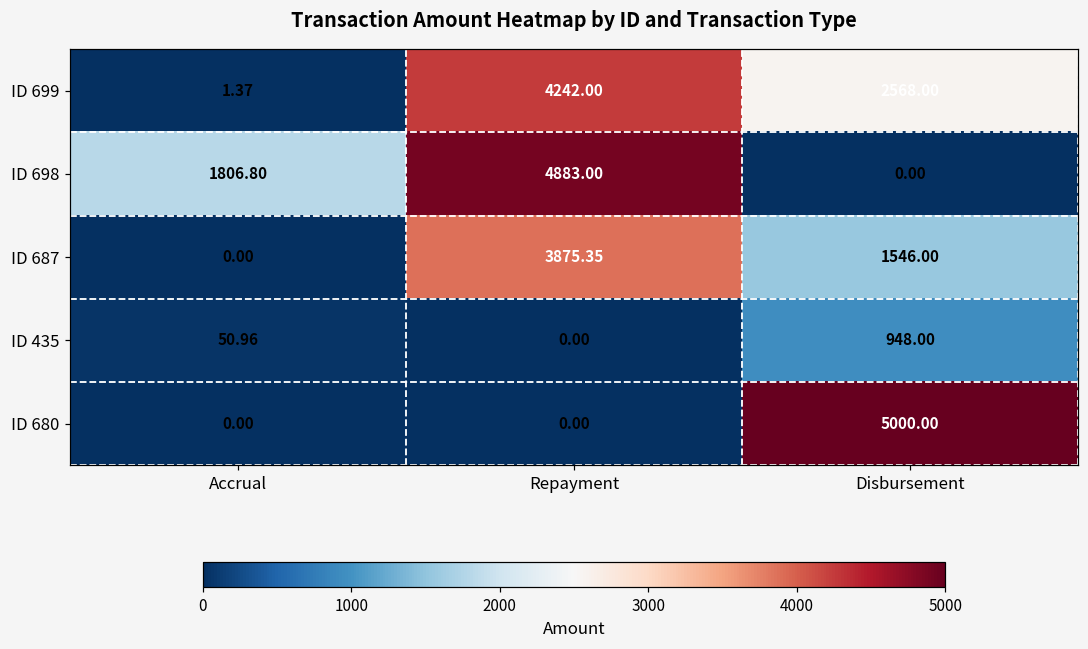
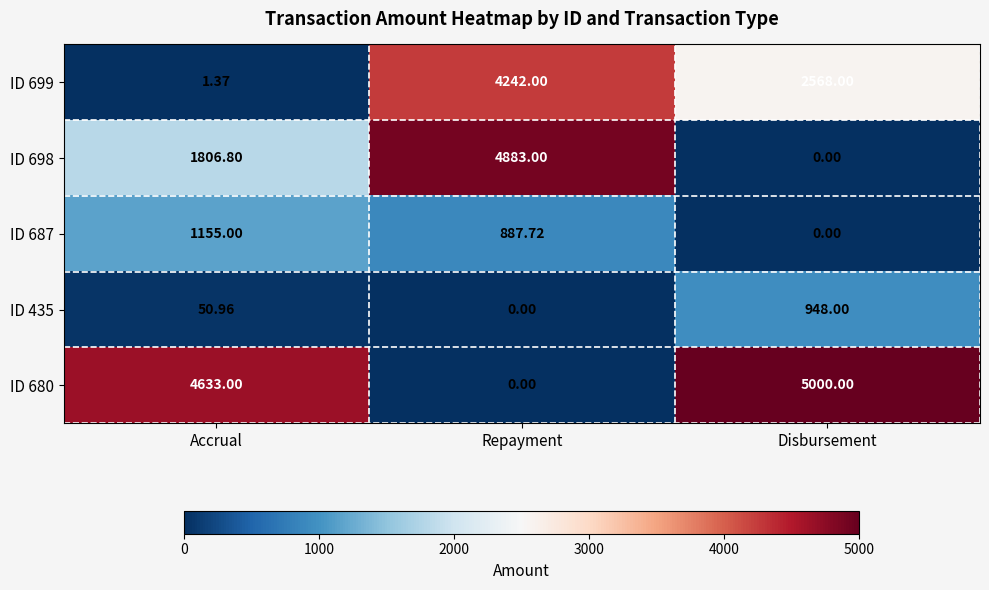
ID 687, Accrual: 0.00 -> 1155.00
ID 687, Repayment: 3875.35 -> 887.72
ID 687, Disbursement: 1546.00 -> 0.00
ID 680, Accrual: 0.00 -> 4633.00
